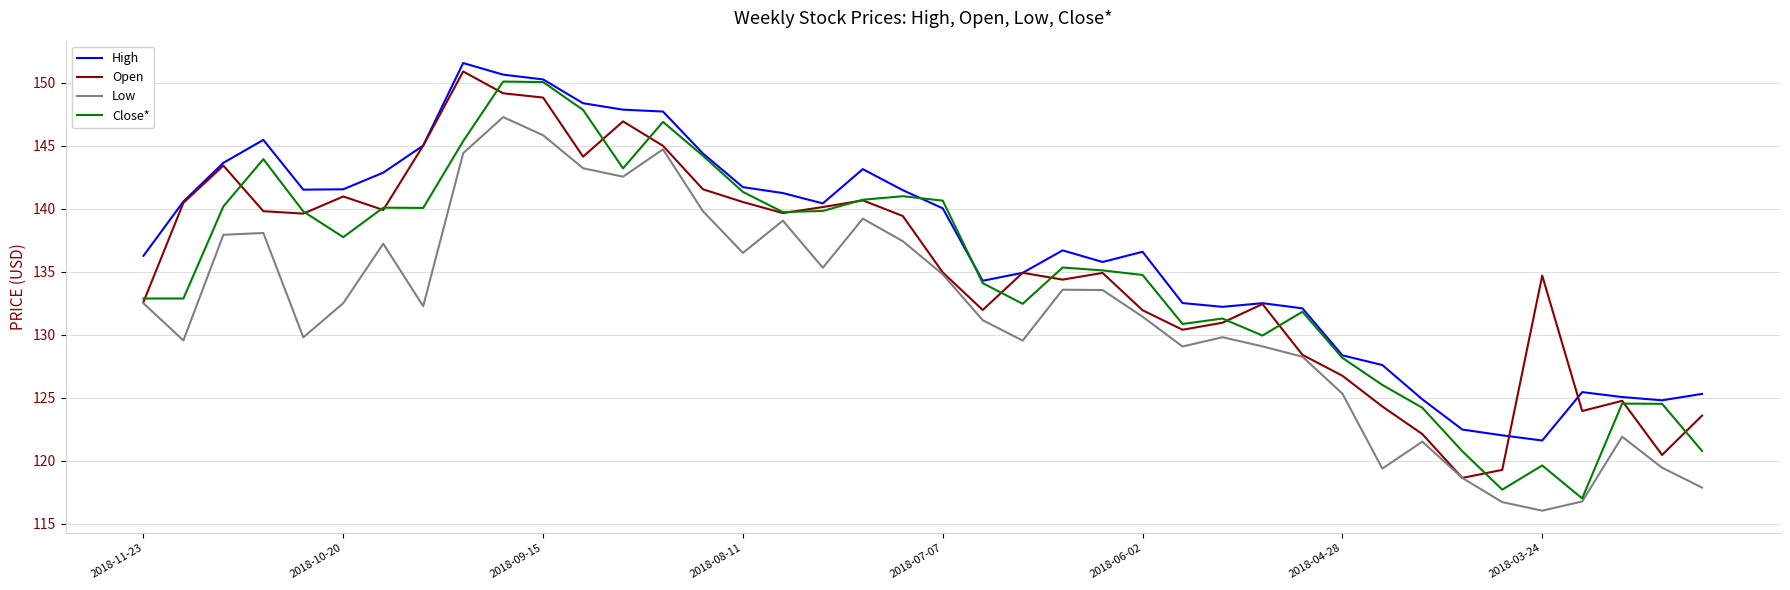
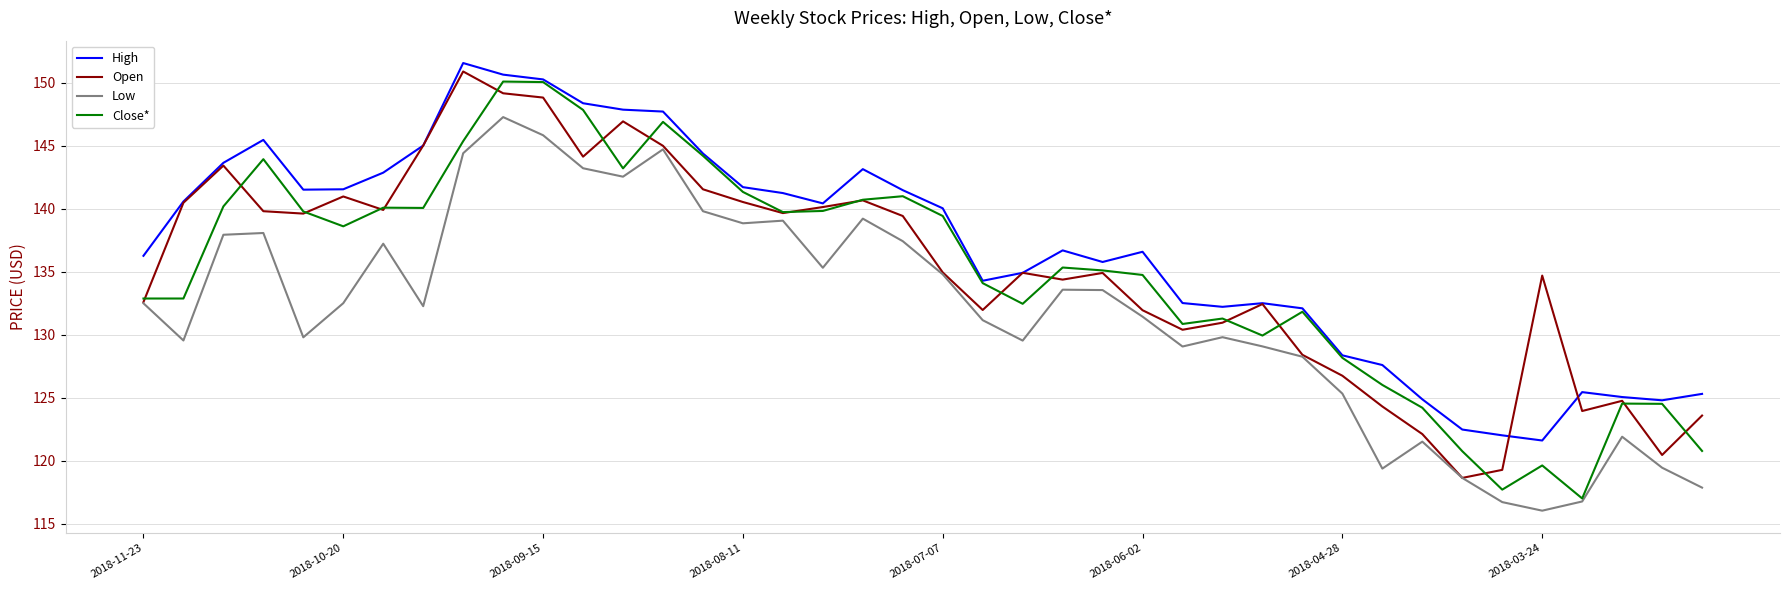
Close*, 2018-10-20: 137.7 -> 138.6
Low, 2018-08-11: 136.5 -> 138.8
Close*, 2018-07-07: 140.6 -> 139.4
